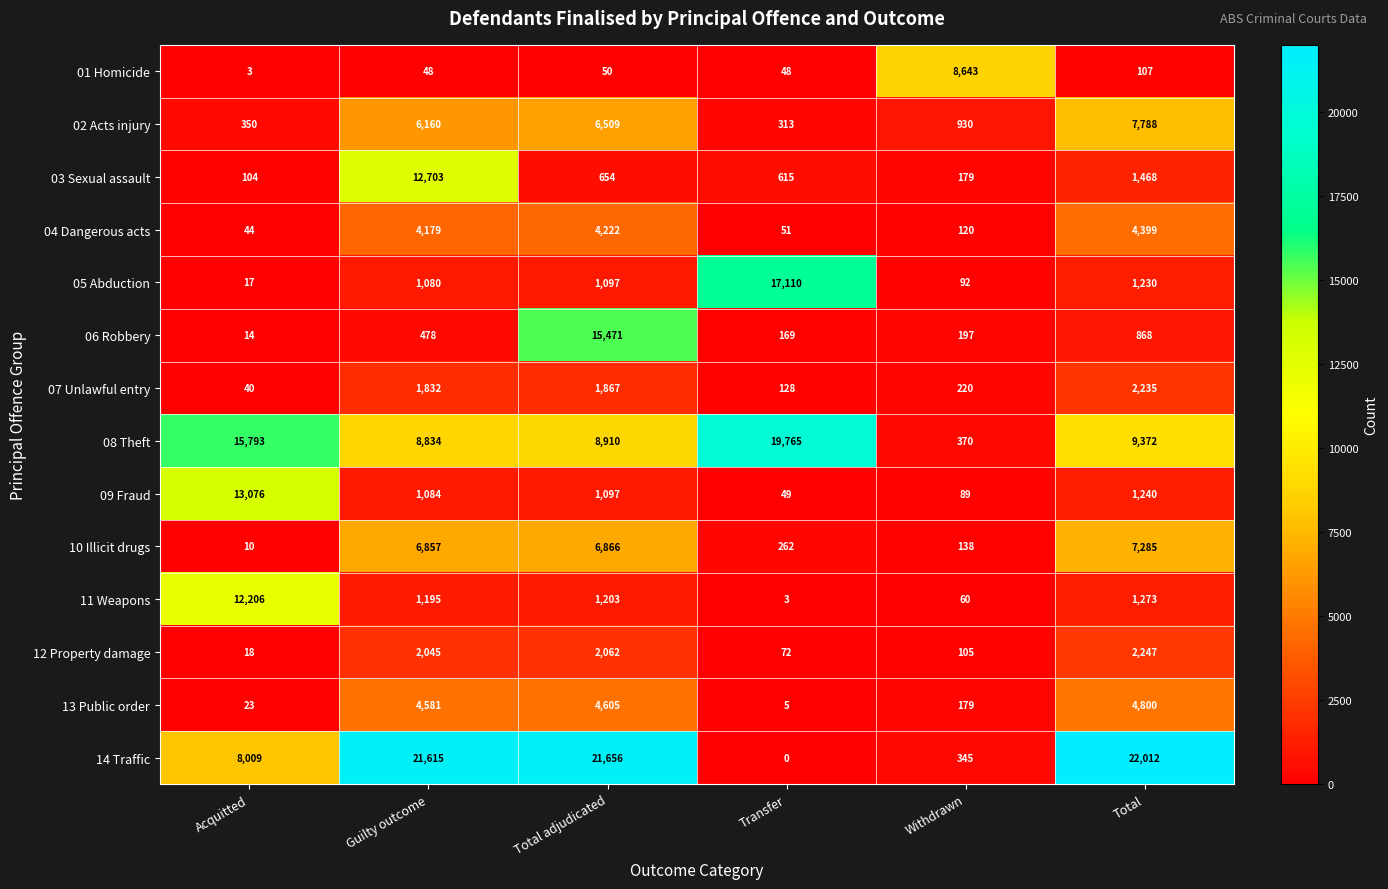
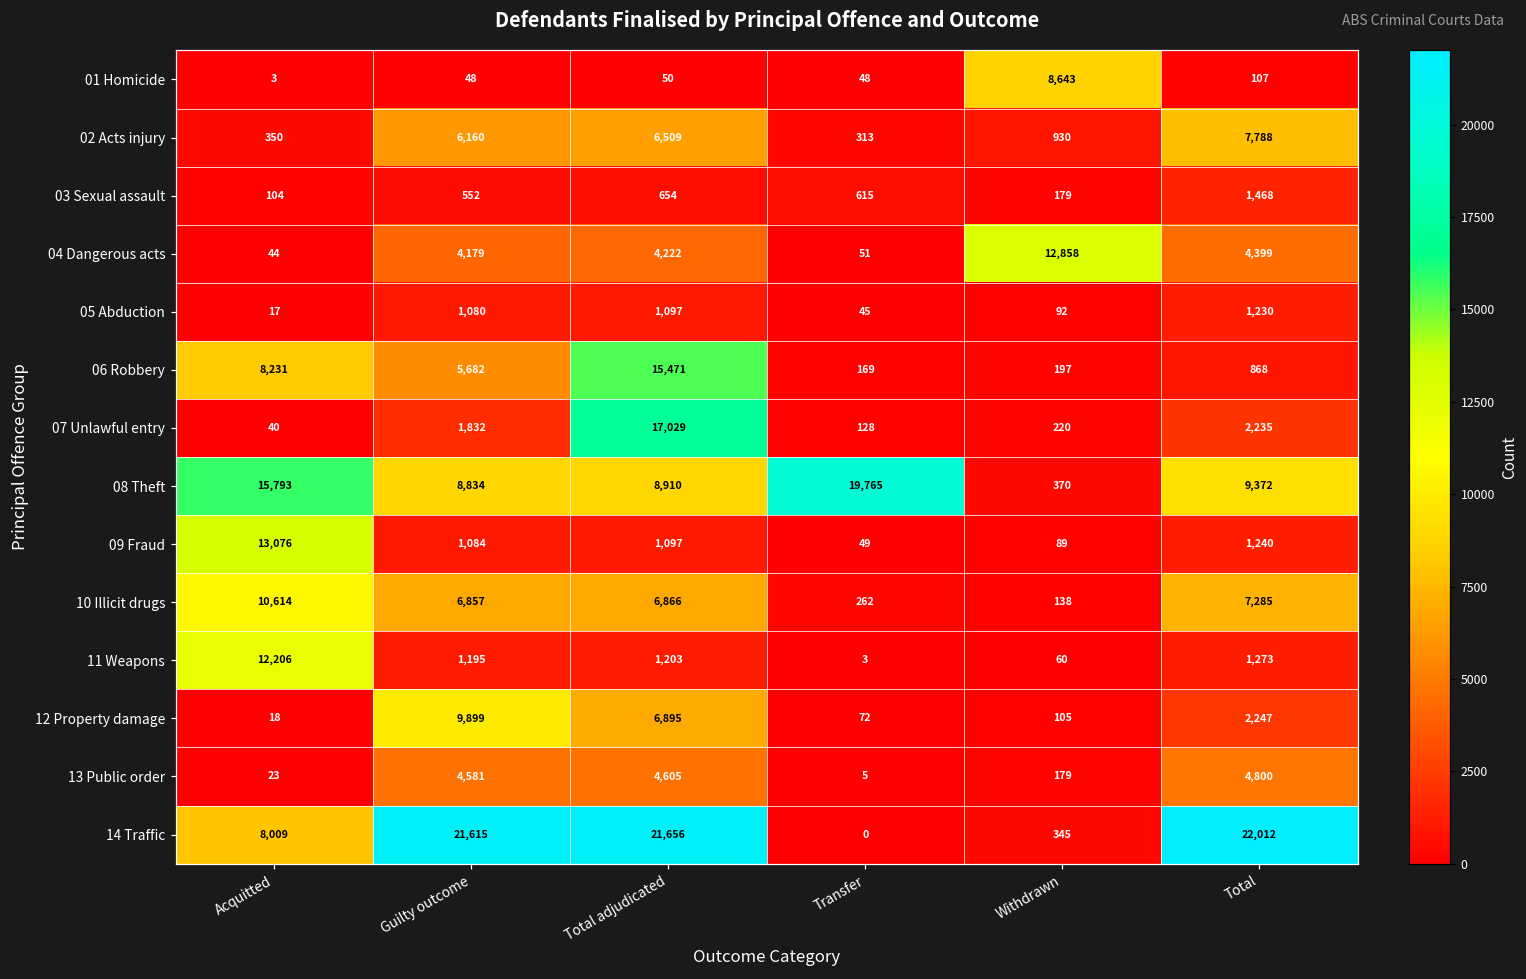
03 Sexual assault, Guilty outcome: 12,703 -> 552
04 Dangerous acts, Withdrawn: 120 -> 12,858
05 Abduction, Transfer: 17,110 -> 45
06 Robbery, Acquitted: 14 -> 8,231
06 Robbery, Guilty outcome: 478 -> 5,682
07 Unlawful entry, Total adjudicated: 1,867 -> 17,029
10 Illicit drugs, Acquitted: 10 -> 10,614
12 Property damage, Guilty outcome: 2,045 -> 9,899
12 Property damage, Total adjudicated: 2,062 -> 6,895
